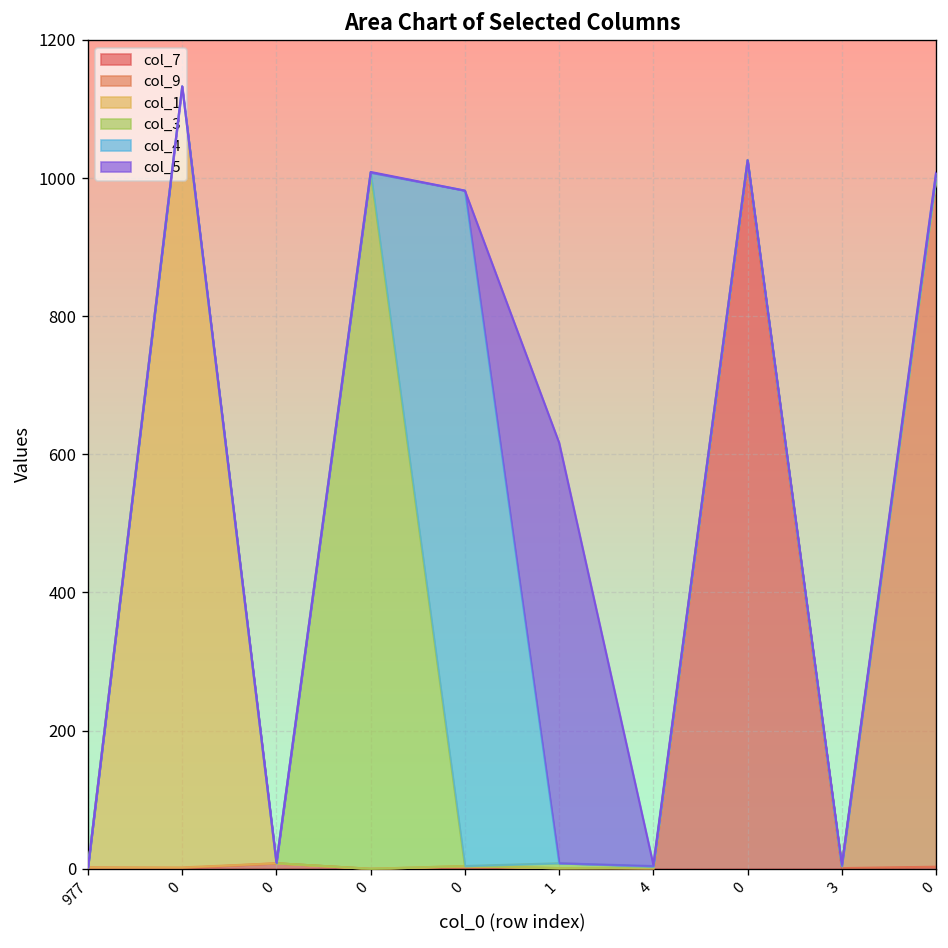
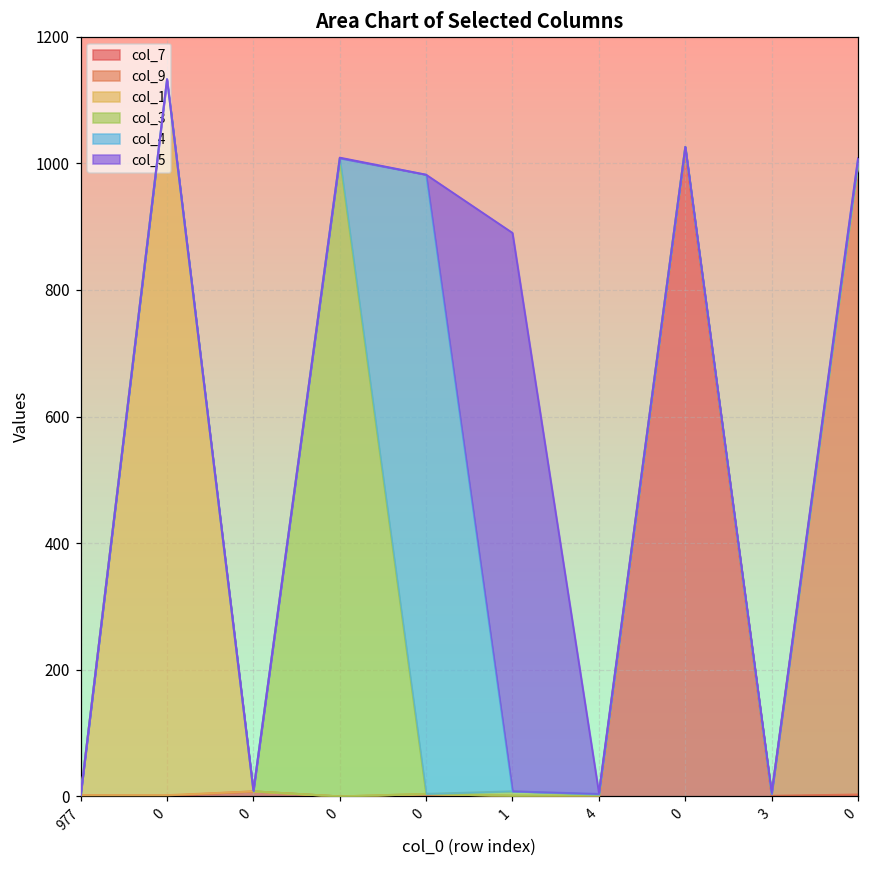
col_5, 1: 610 -> 880
